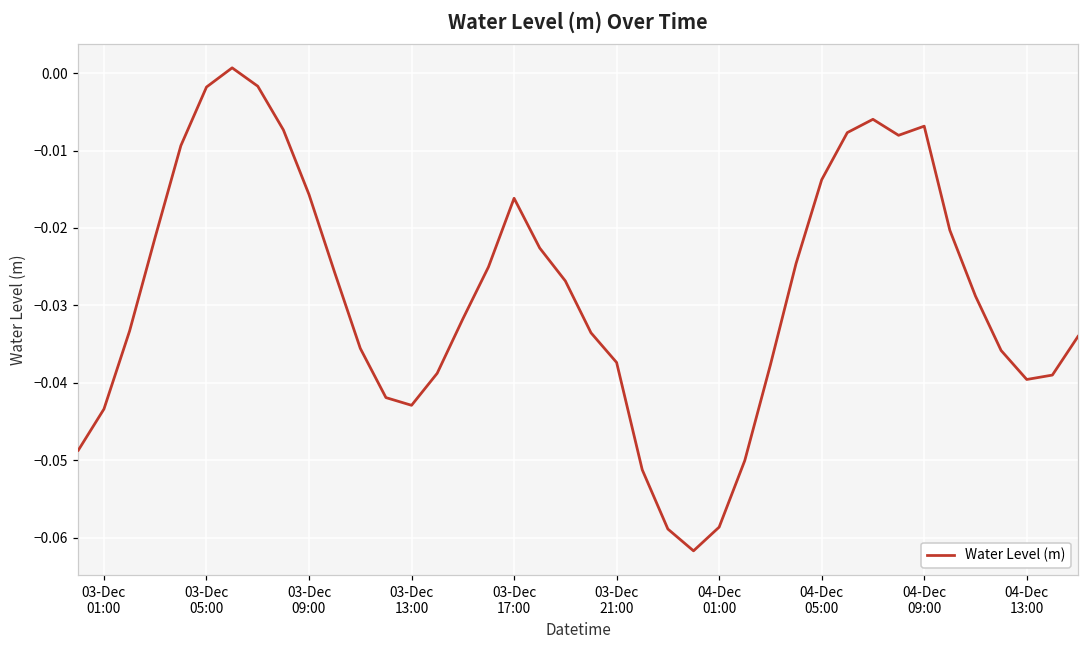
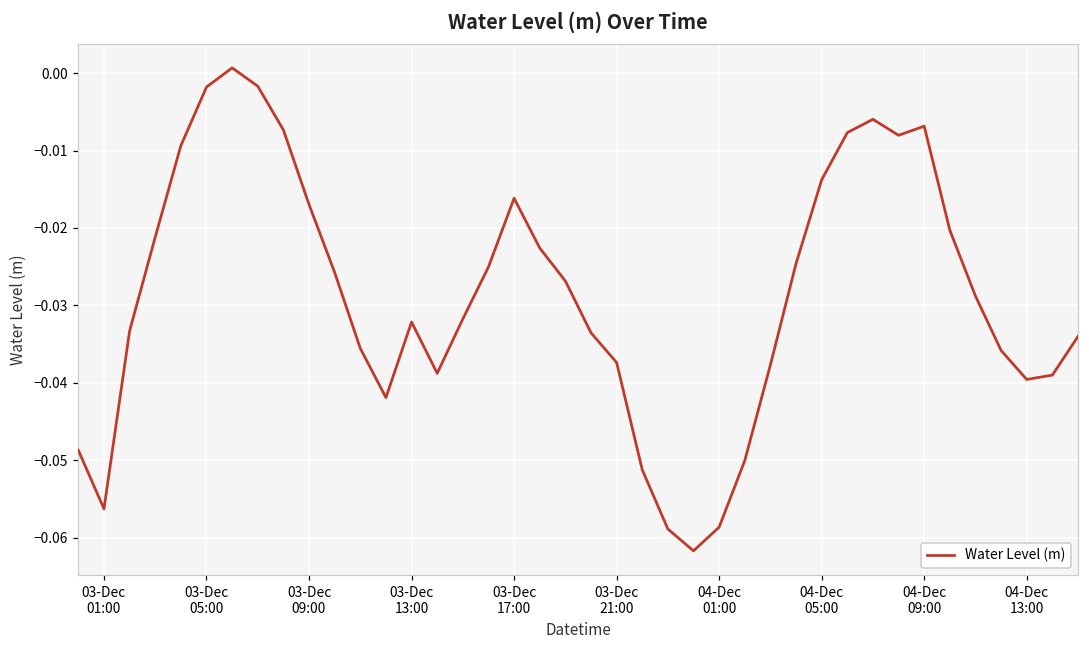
03-Dec 01:00: -0.043 -> -0.056
03-Dec 09:00: -0.016 -> -0.017
03-Dec 13:00: -0.043 -> -0.032
